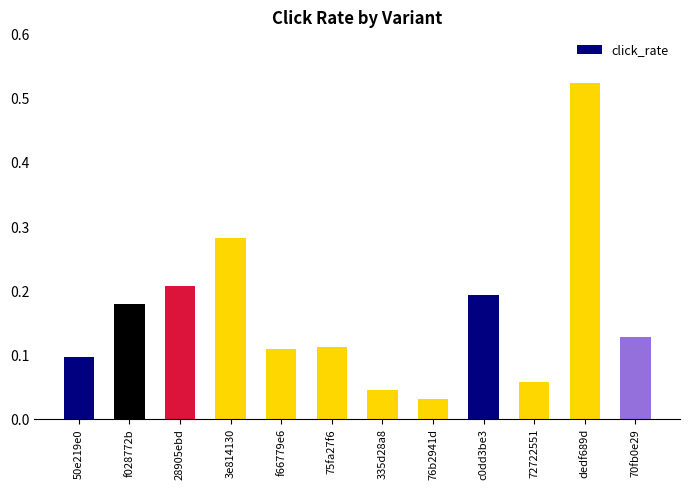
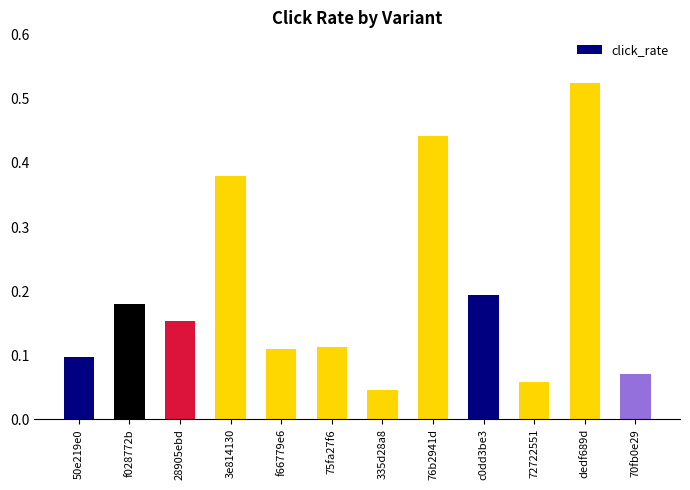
28905ebd: 0.21 -> 0.15
3e814130: 0.28 -> 0.38
76b2941d: 0.03 -> 0.44
70fb0e29: 0.13 -> 0.07
